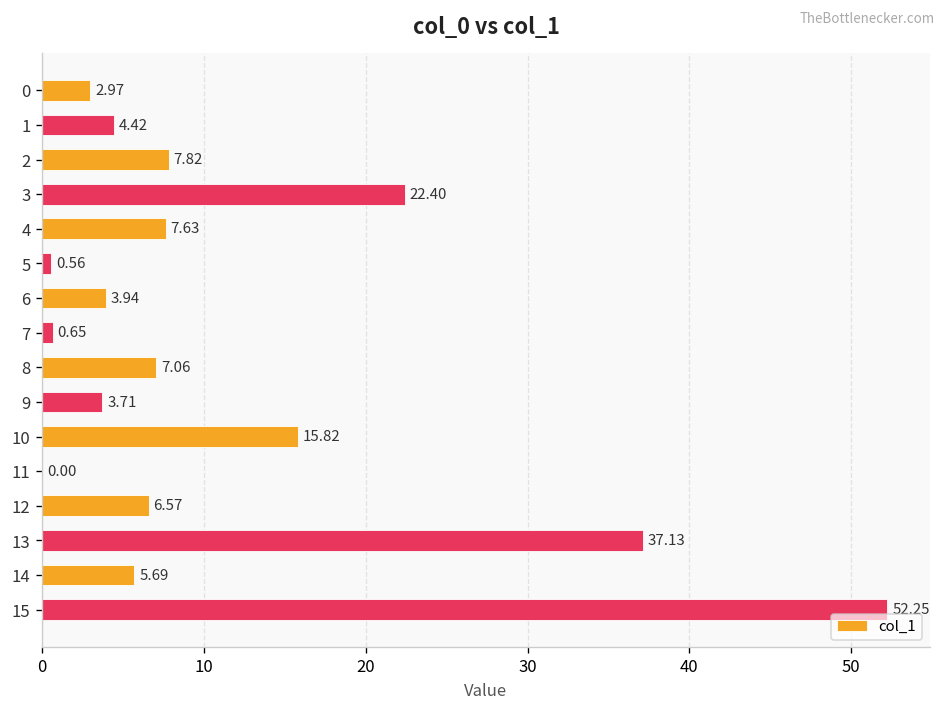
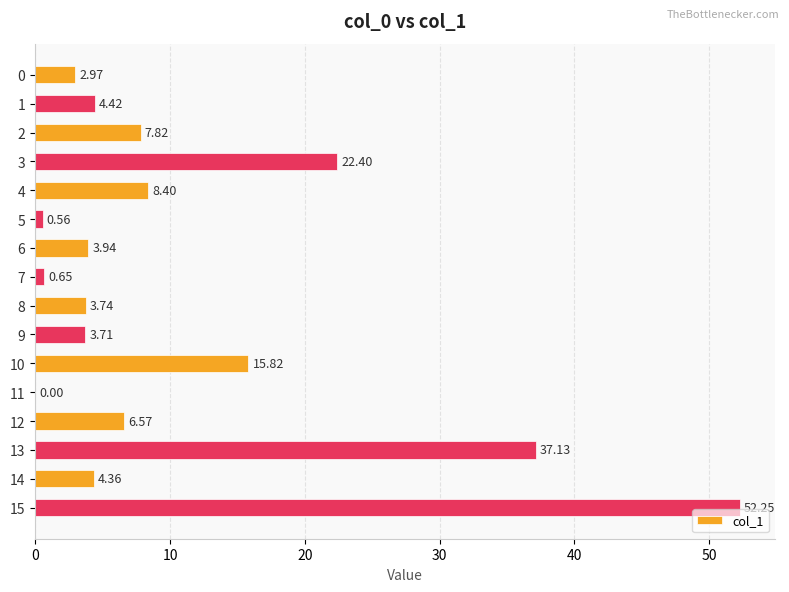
4: 7.63 -> 8.40
8: 7.06 -> 3.74
14: 5.69 -> 4.36
